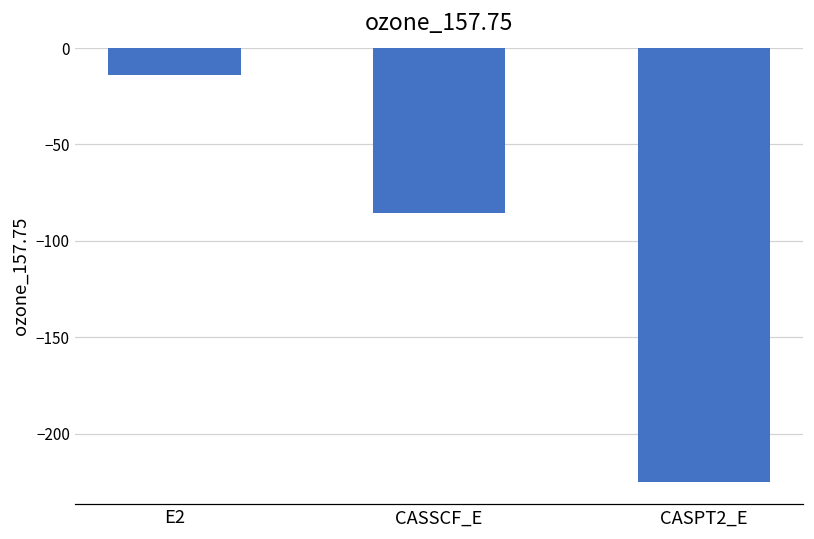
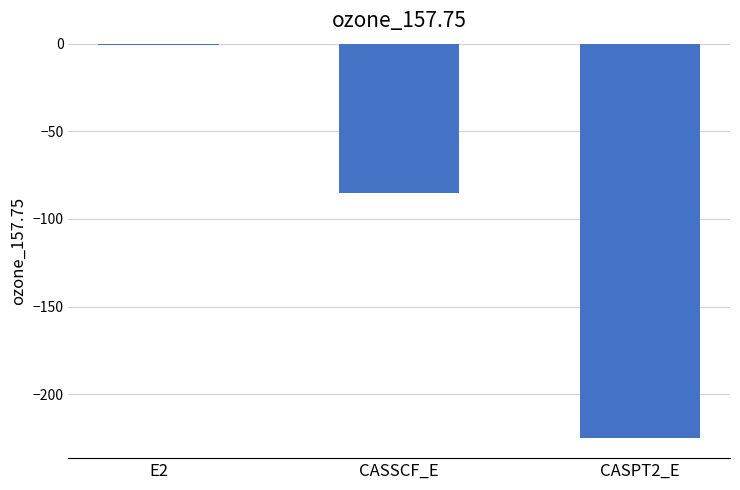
E2: -14 -> -1
